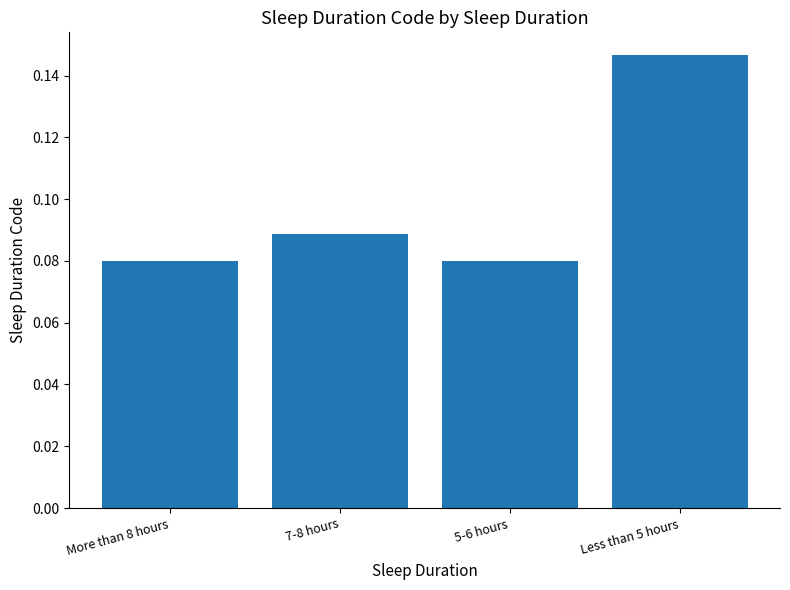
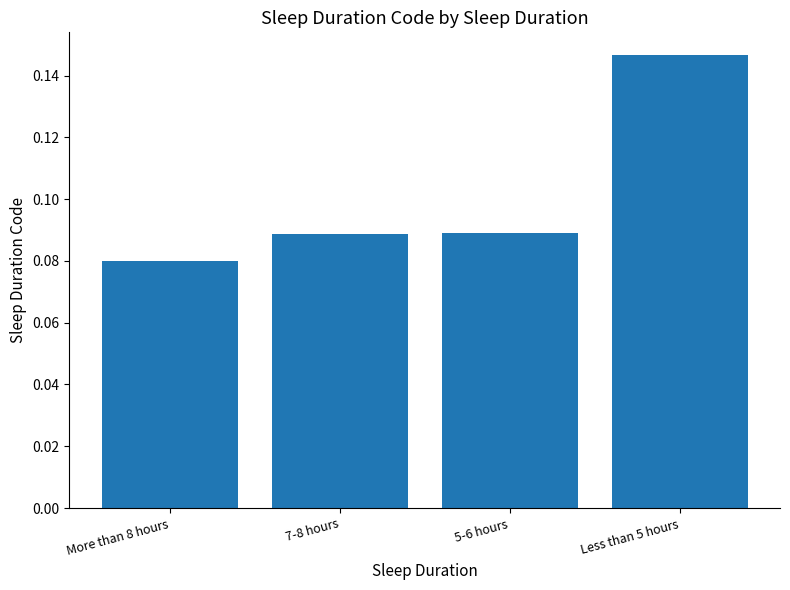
5-6 hours: 0.080 -> 0.089
